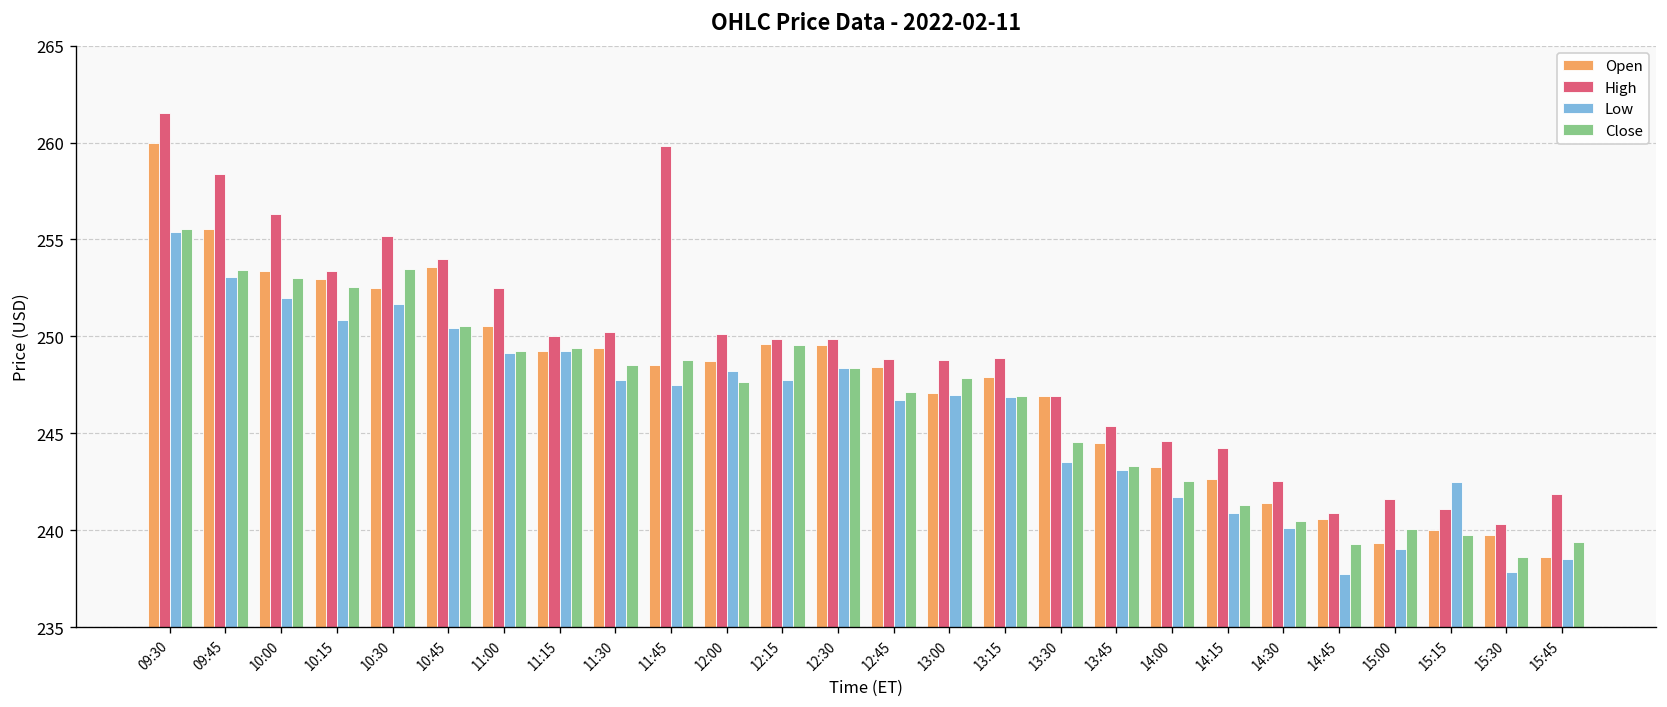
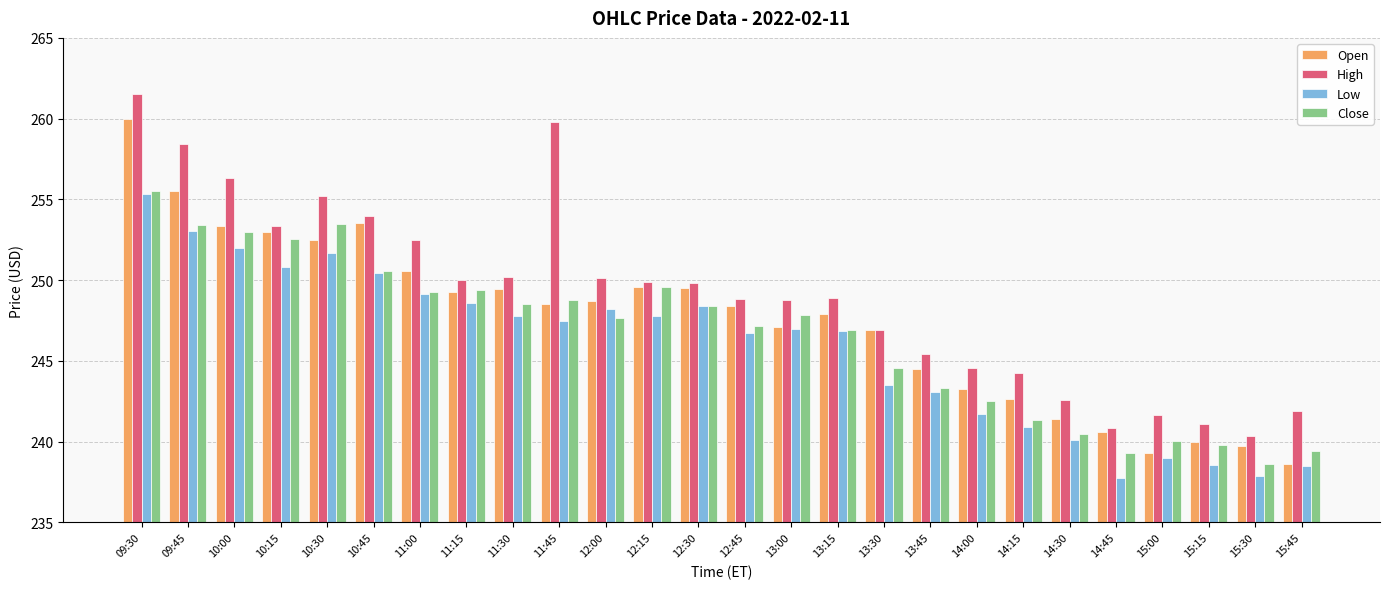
Low, 11:15: 249.3 -> 248.6
Low, 15:15: 242.5 -> 238.6
